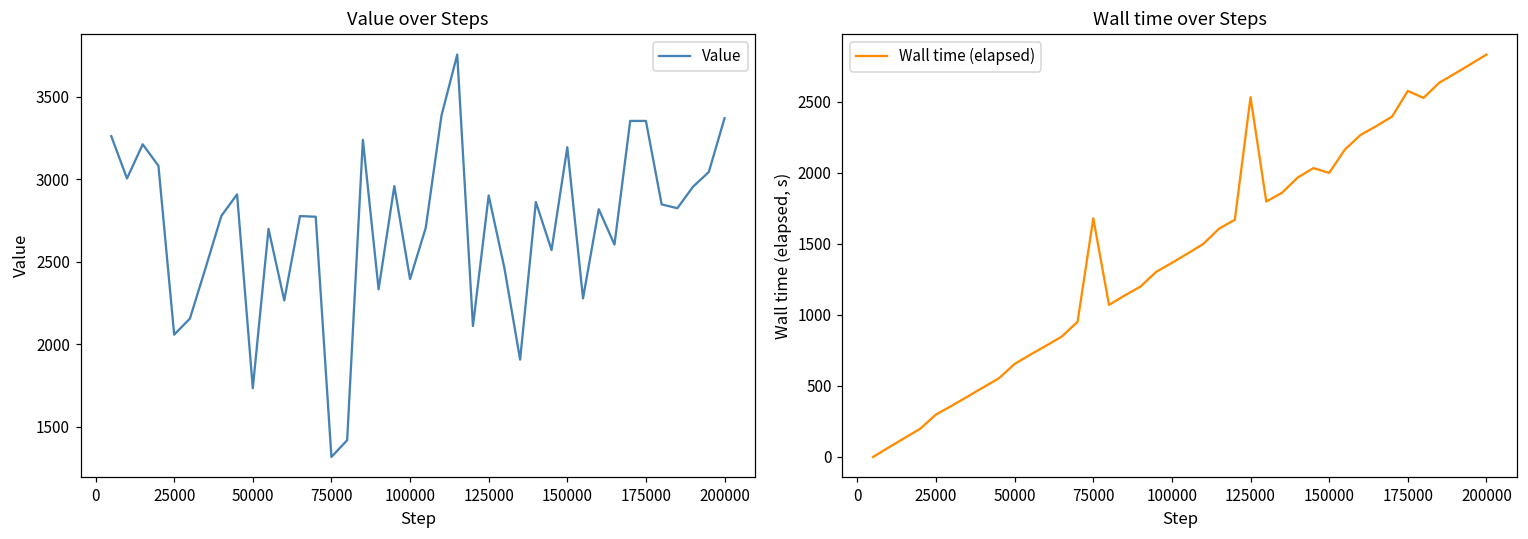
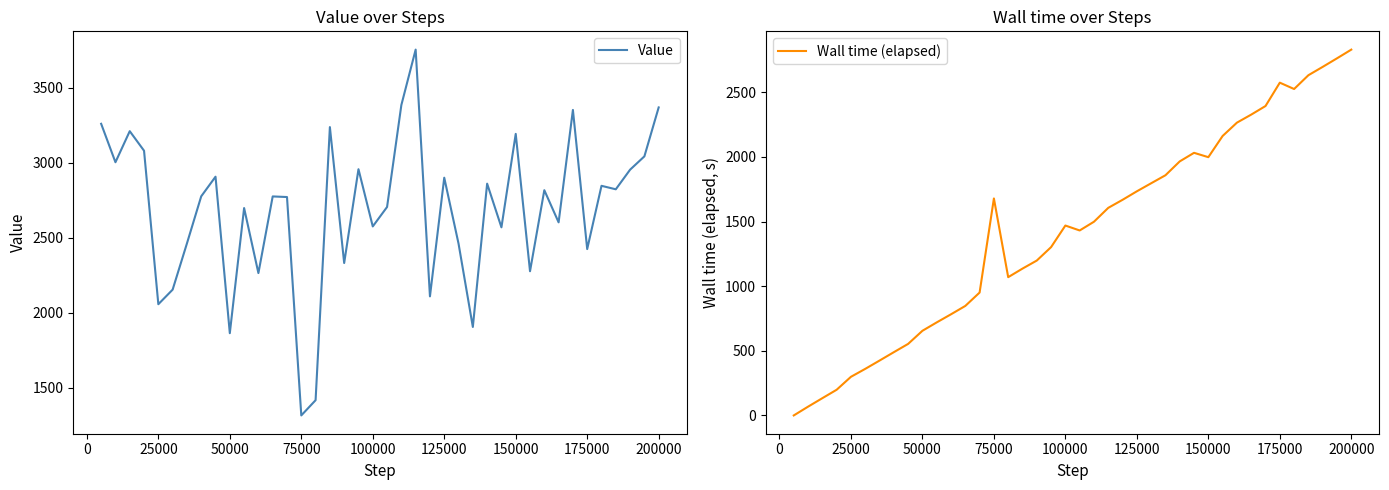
Value over Steps, 50000: 1730 -> 1860
Value over Steps, 100000: 2390 -> 2580
Value over Steps, 175000: 3350 -> 2430
Wall time over Steps, 100000: 1370 -> 1470
Wall time over Steps, 125000: 2530 -> 1730
